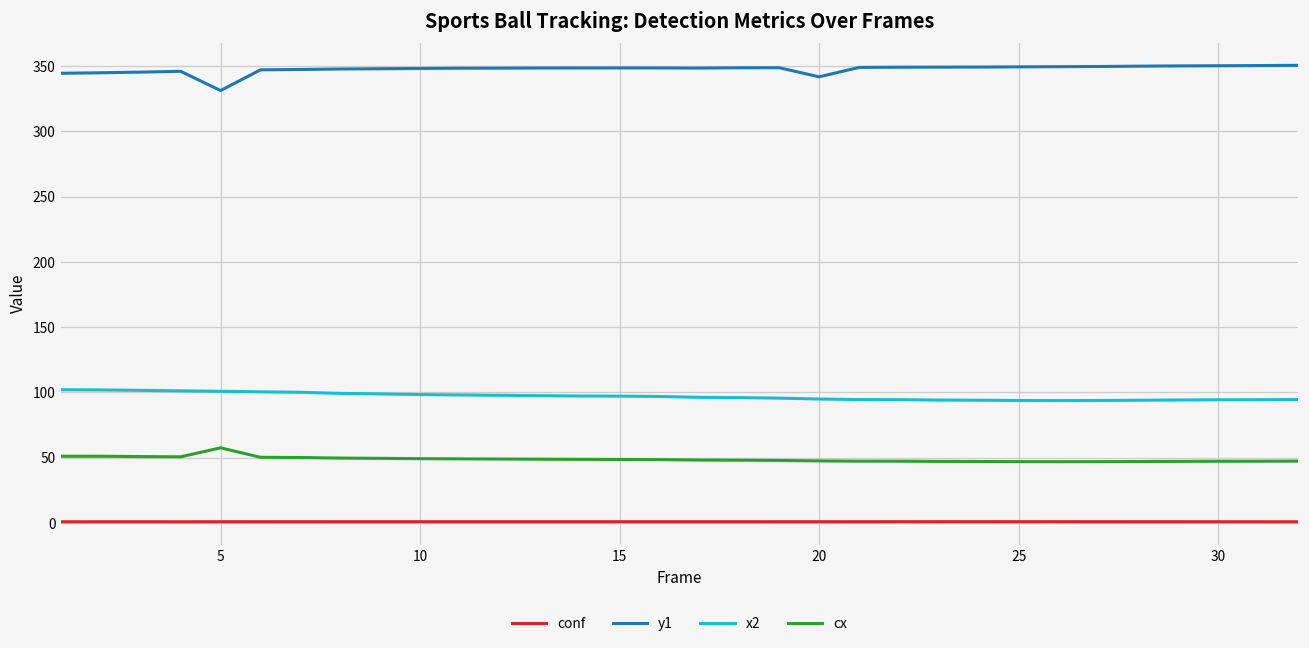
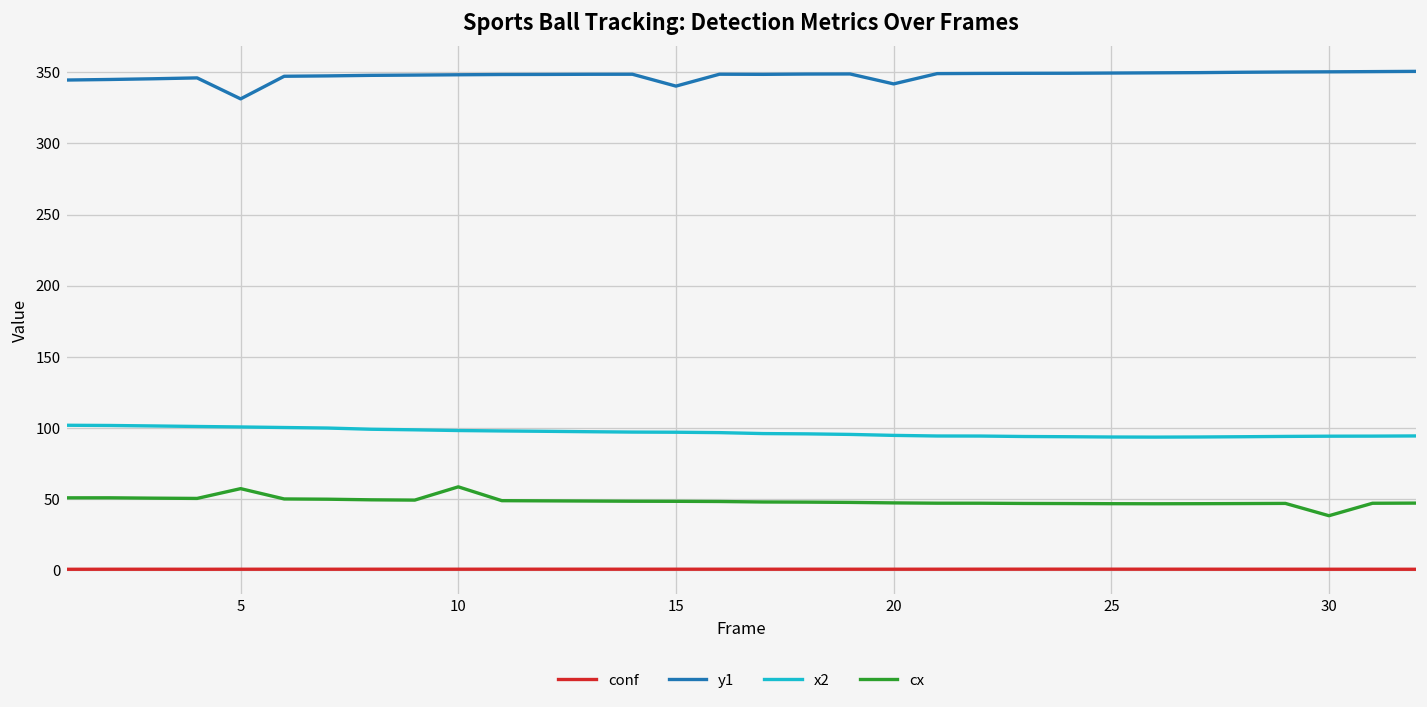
cx, 10: 49 -> 59
y1, 15: 349 -> 340
cx, 30: 47 -> 38
